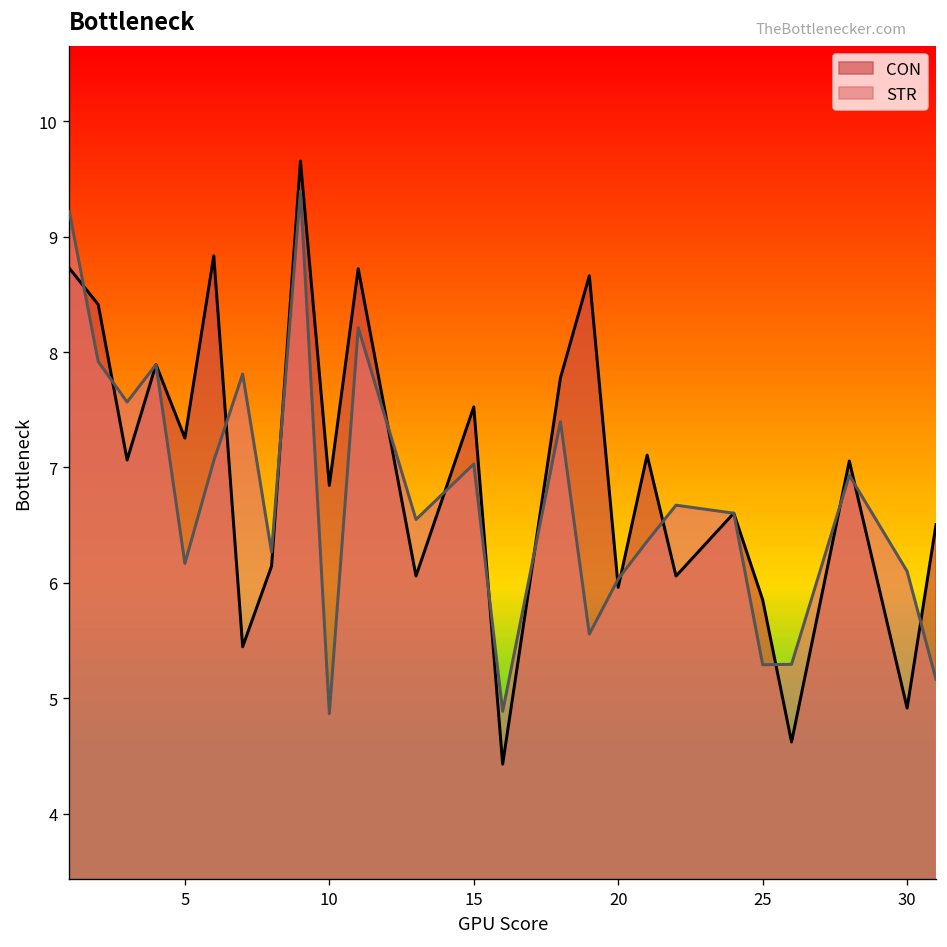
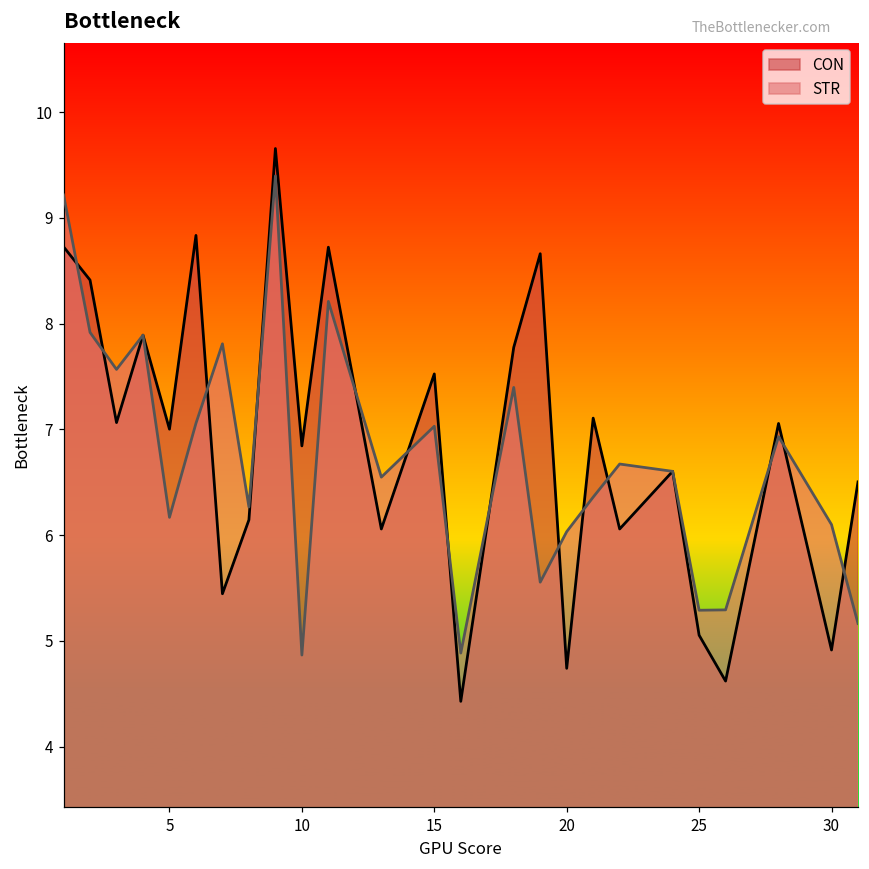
CON, 5: 7.3 -> 7.0
CON, 20: 6.0 -> 4.7
CON, 25: 5.9 -> 5.1
